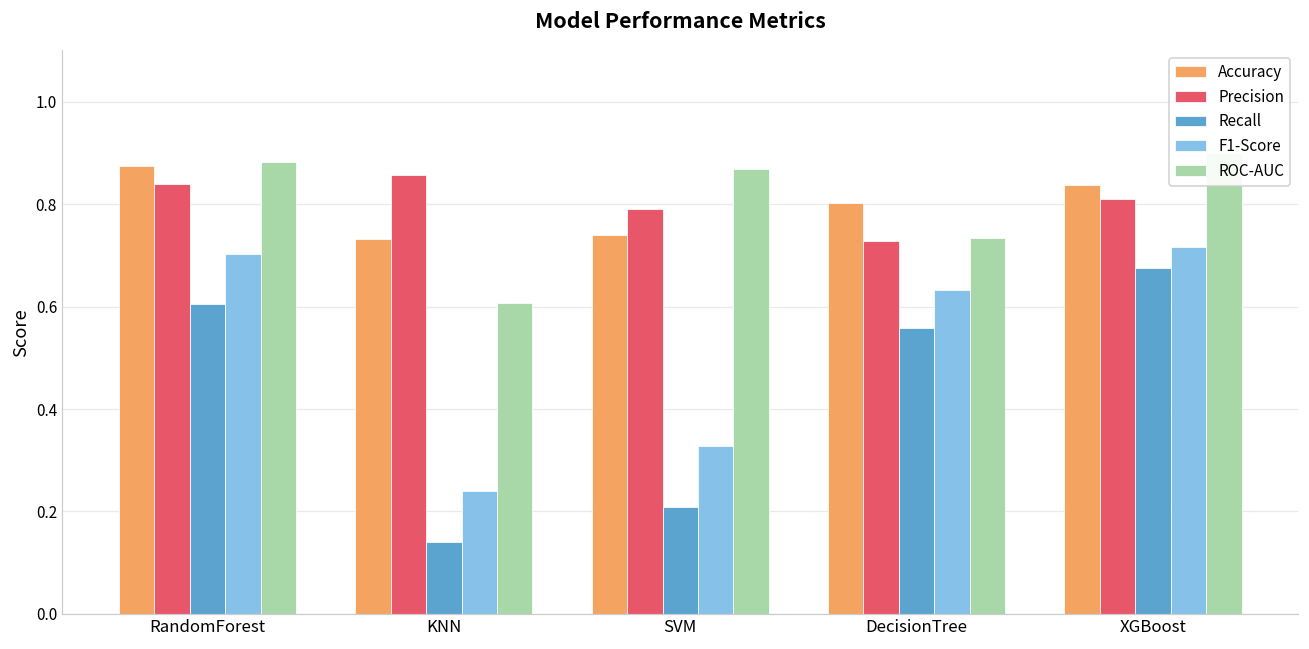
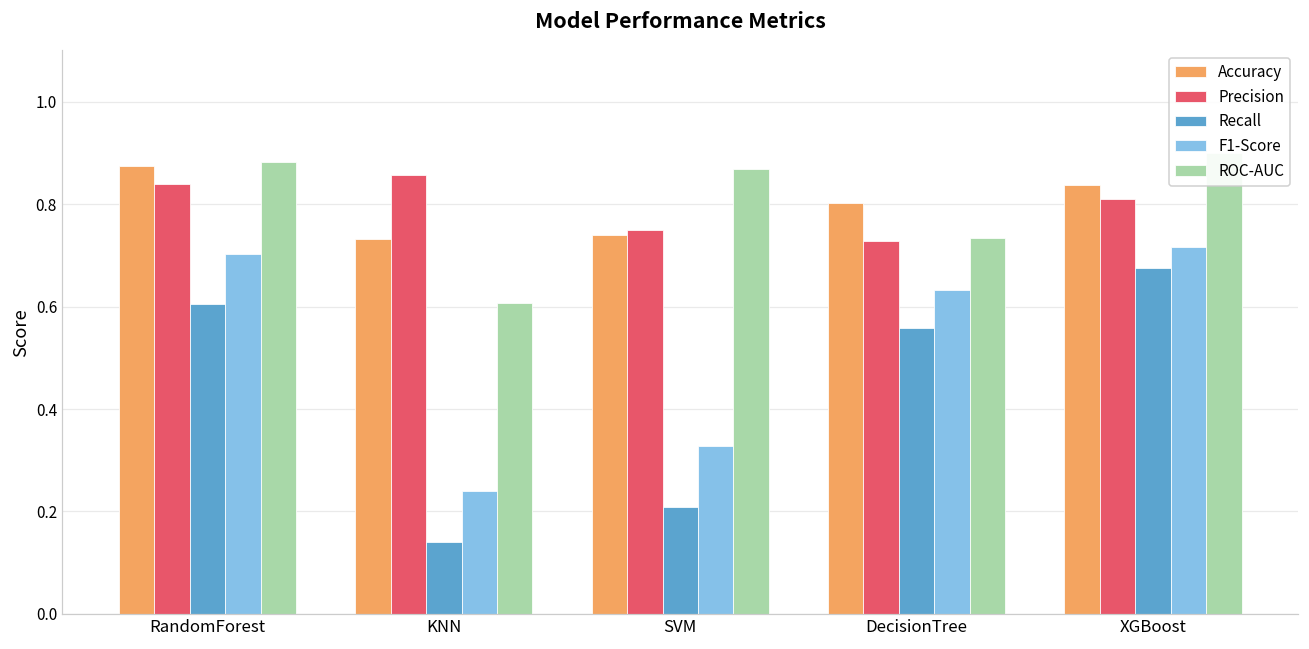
Precision, SVM: 0.79 -> 0.75
